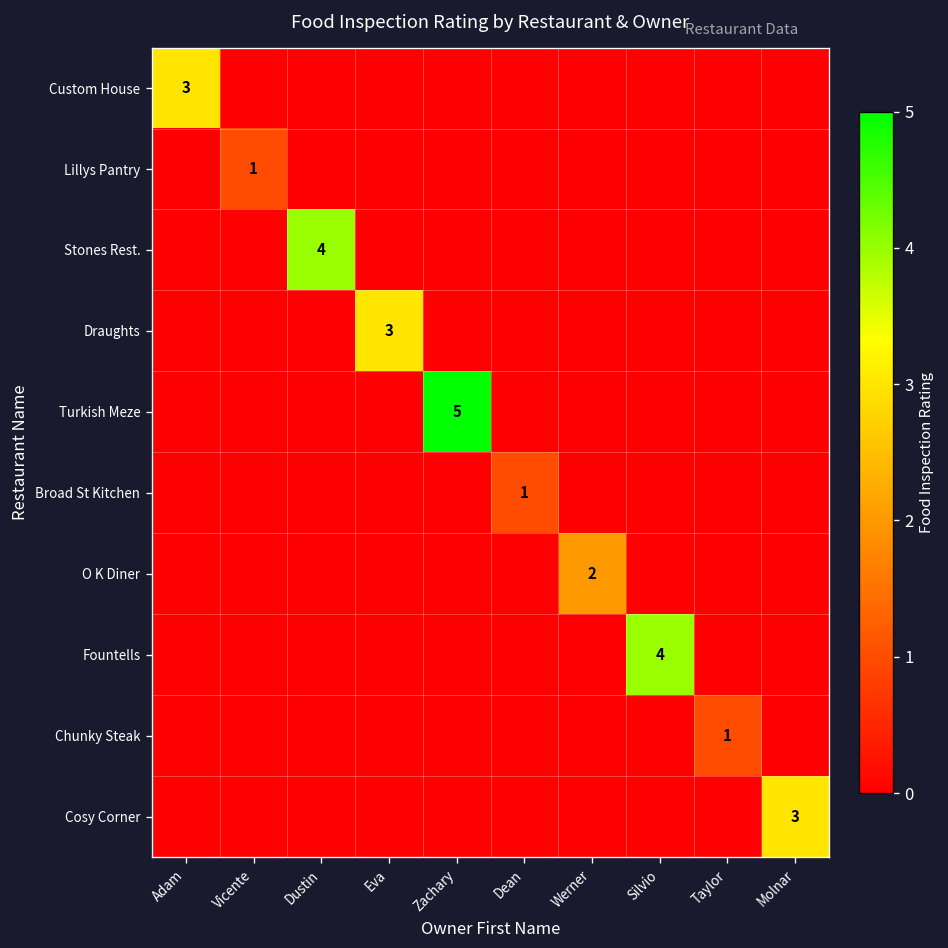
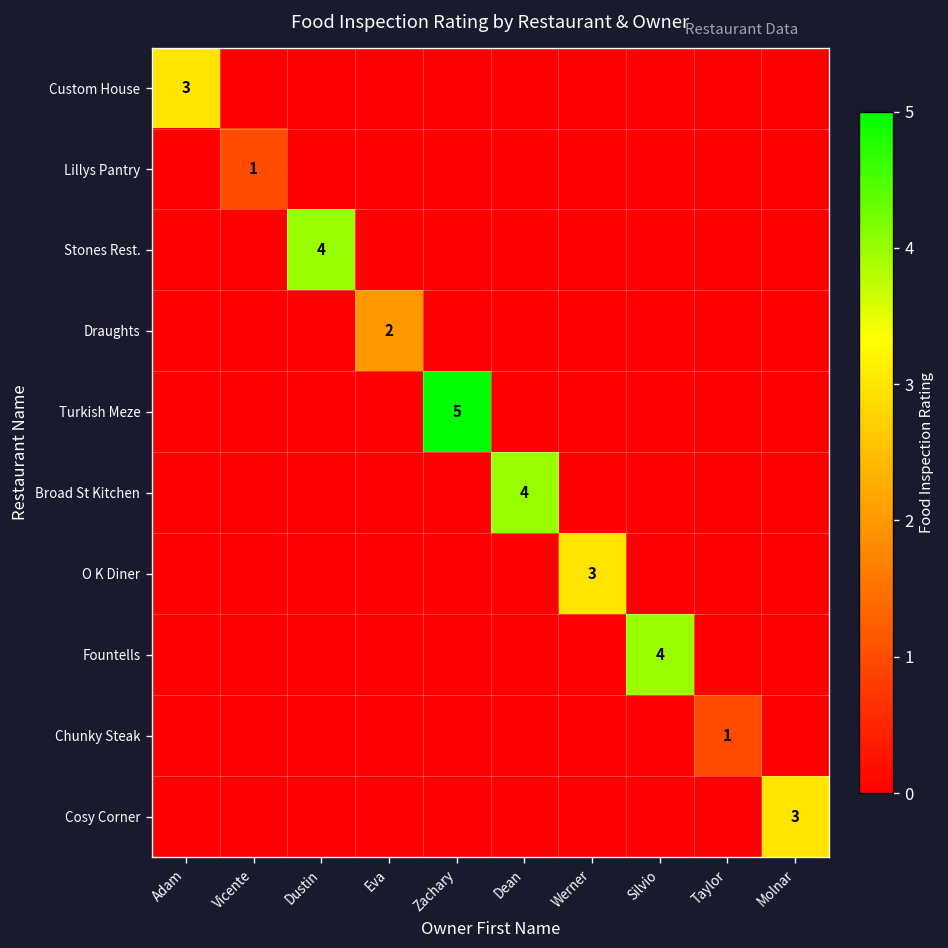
Draughts, Eva: 3 -> 2
Broad St Kitchen, Dean: 1 -> 4
O K Diner, Werner: 2 -> 3
